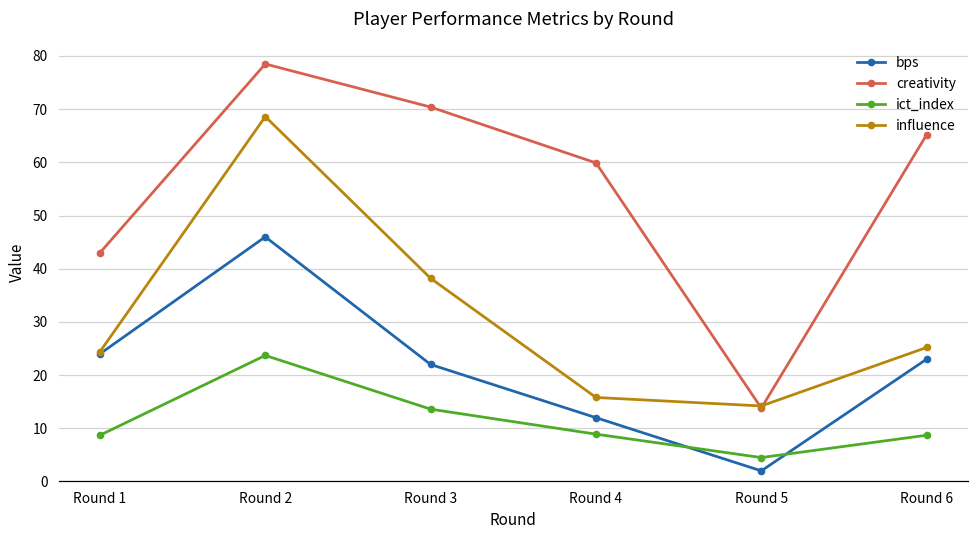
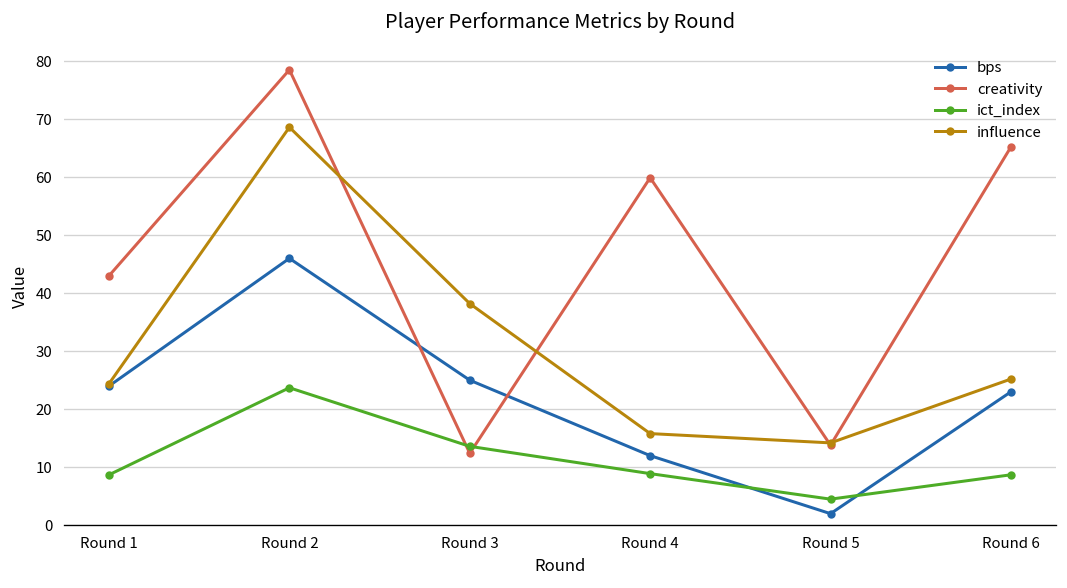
bps, Round 3: 22 -> 25
creativity, Round 3: 70 -> 12
